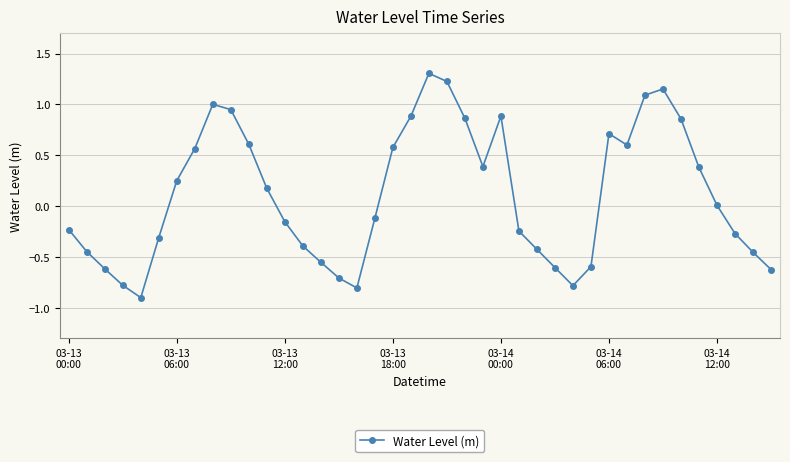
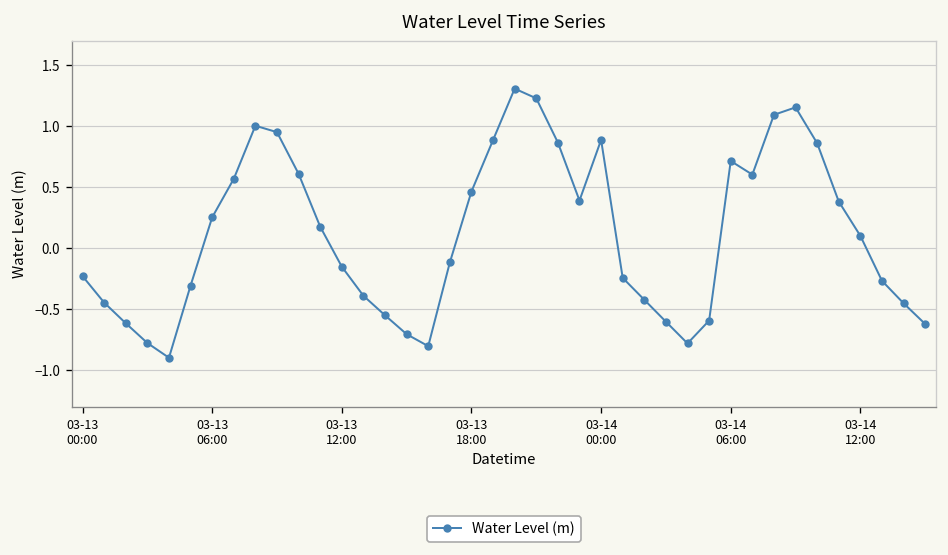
03-13 18:00: 0.58 -> 0.46
03-14 12:00: 0.01 -> 0.10
